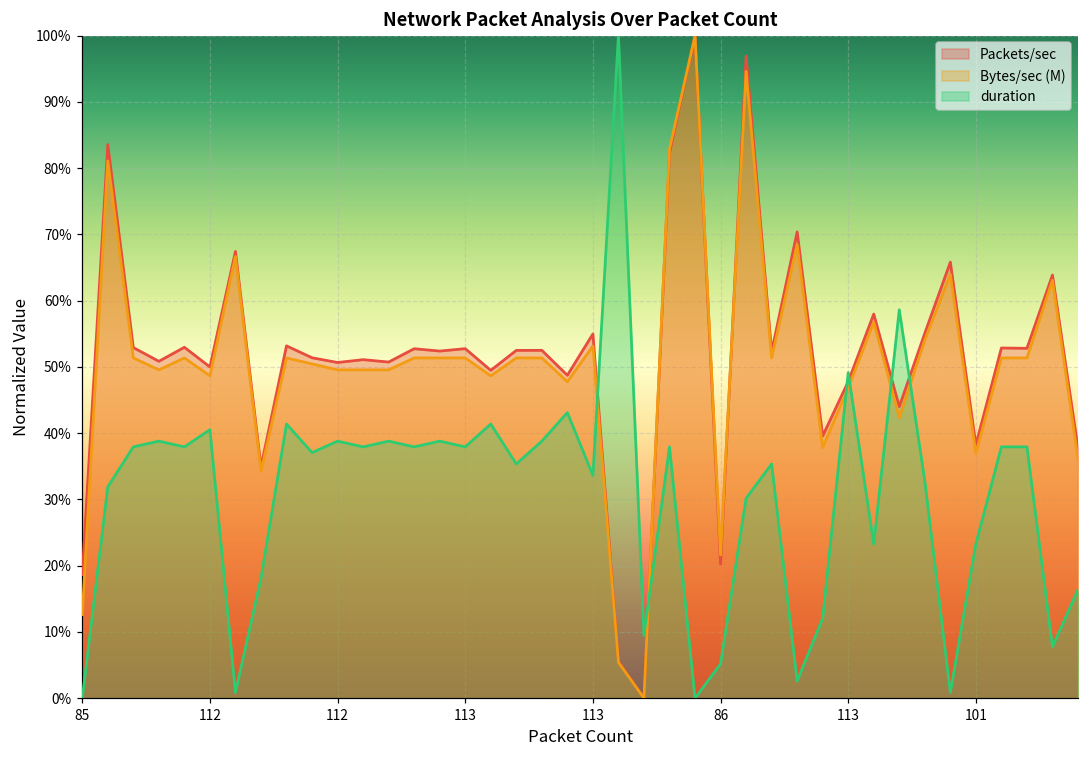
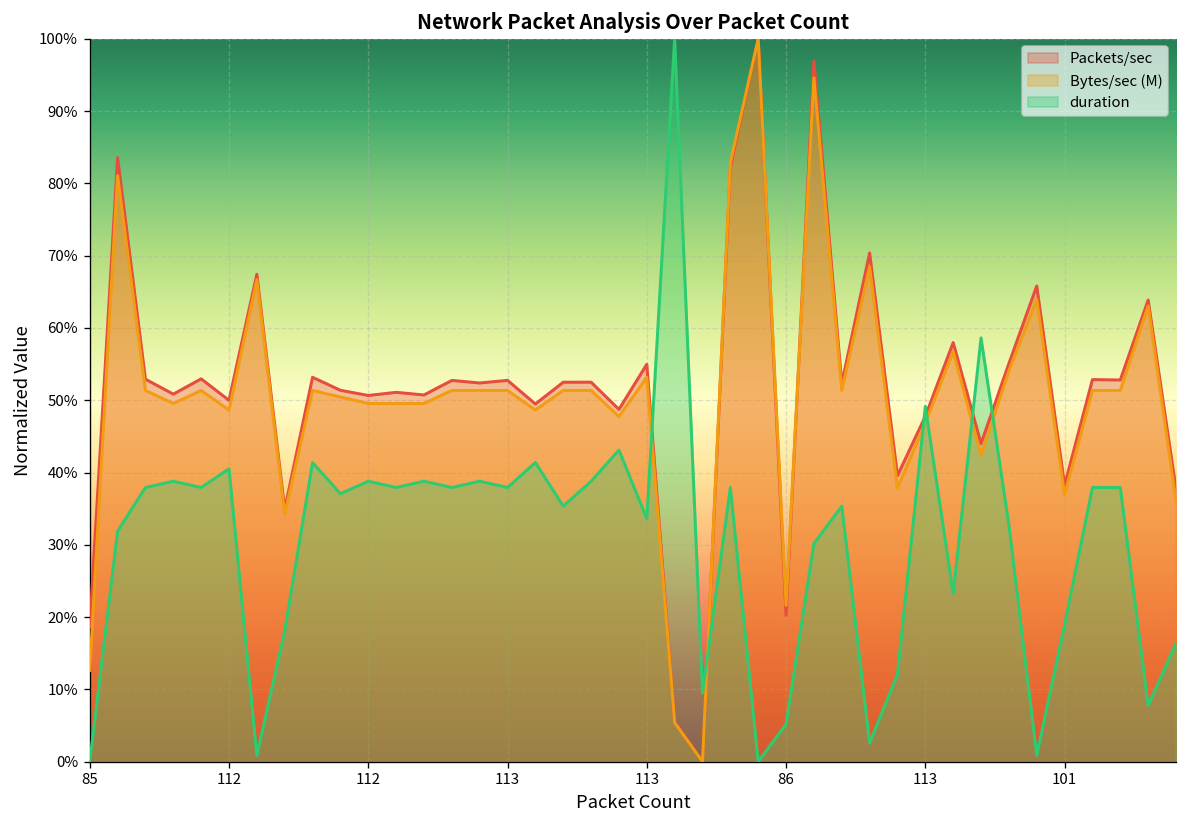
duration, 101: 23% -> 19%
